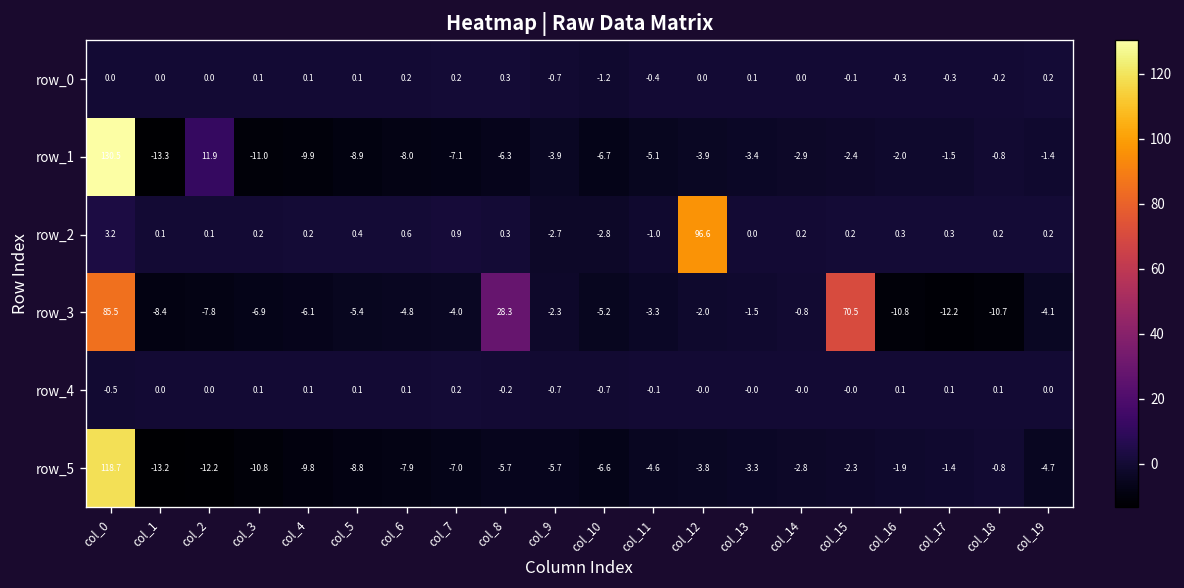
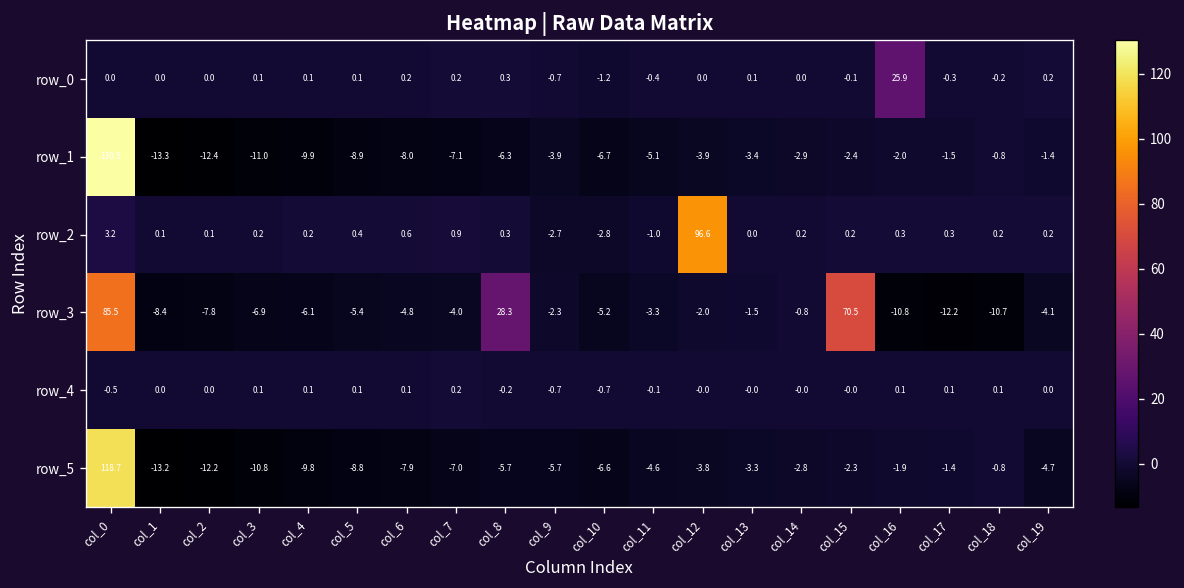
row_0, col_16: -0.3 -> 25.9
row_1, col_2: 11.9 -> -12.4
